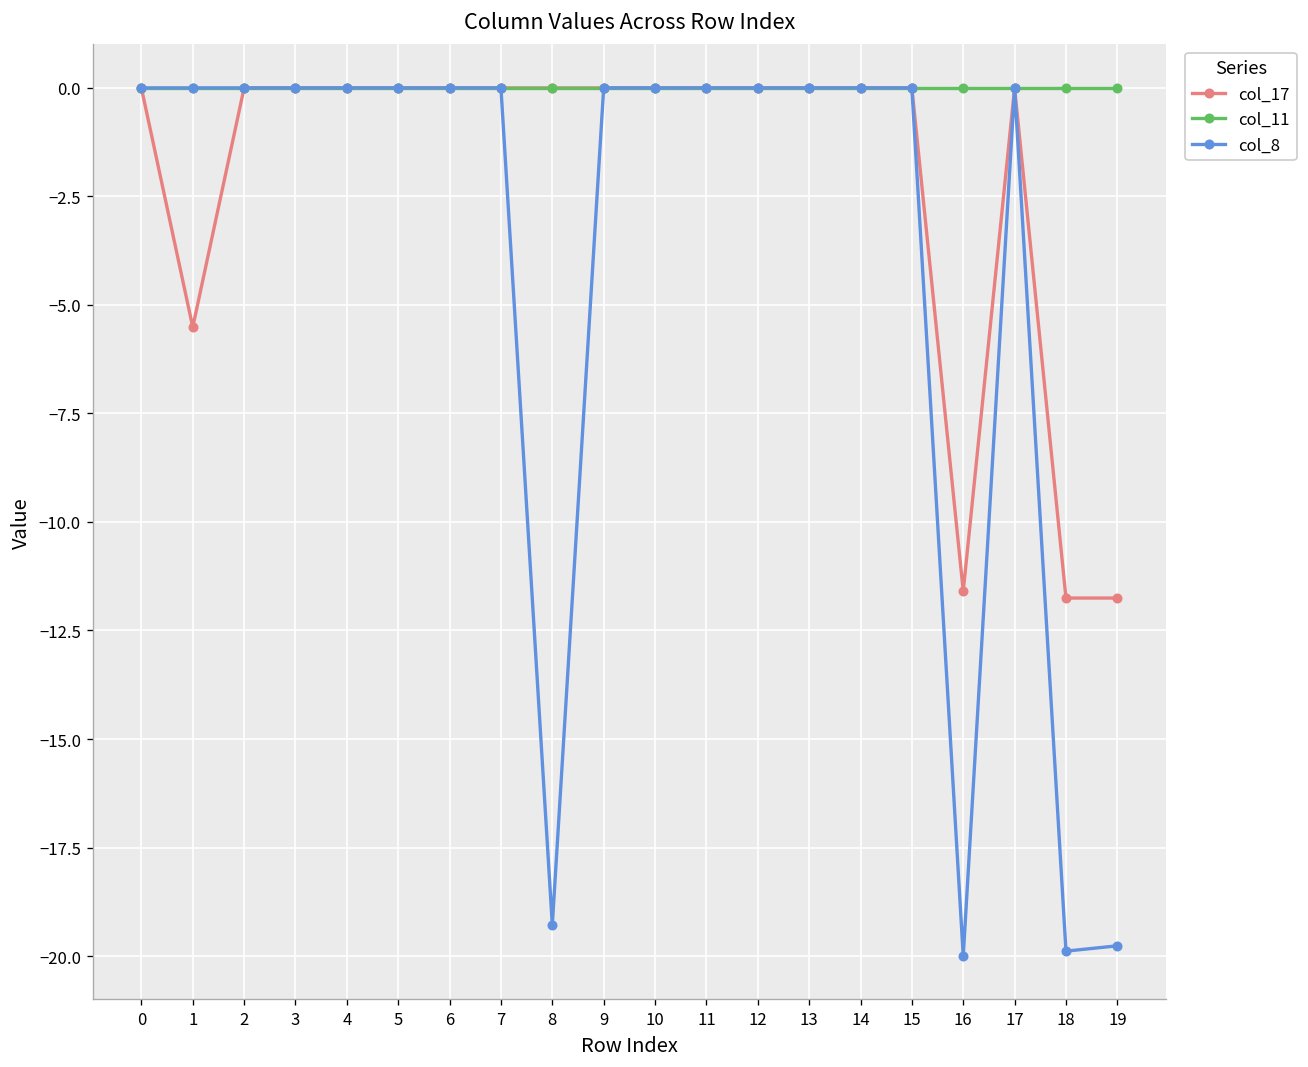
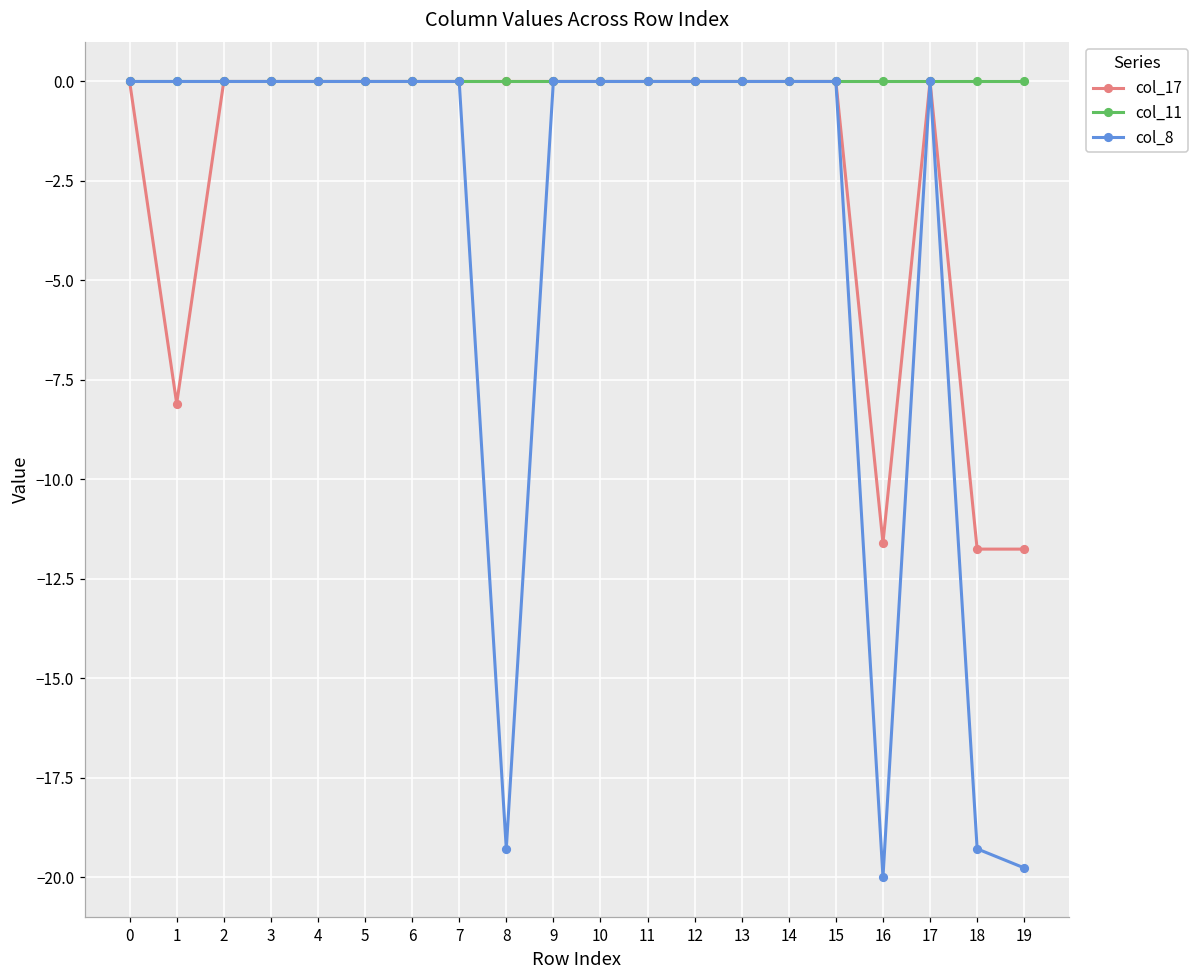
col_17, 1: -5.5 -> -8.1
col_8, 18: -19.9 -> -19.3
